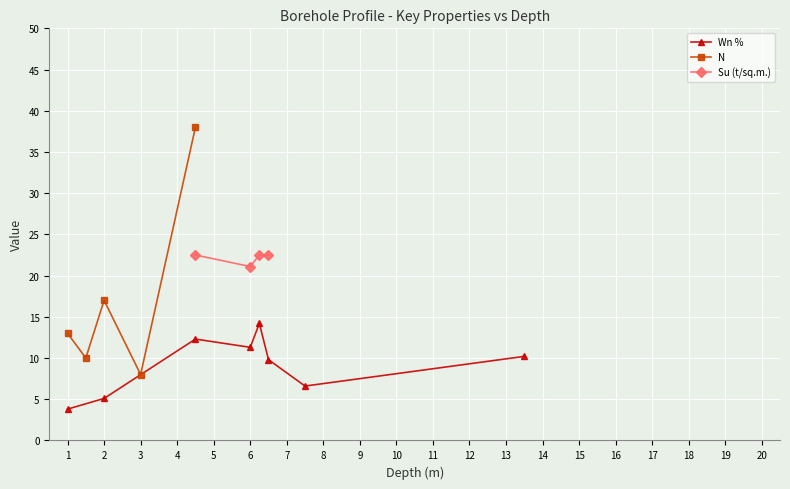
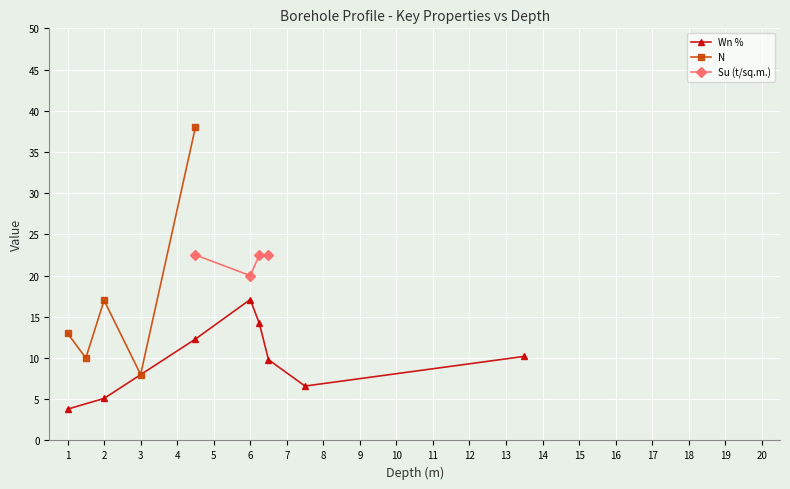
Wn %, 6: 11 -> 17
Su (t/sq.m.), 6: 21 -> 20
